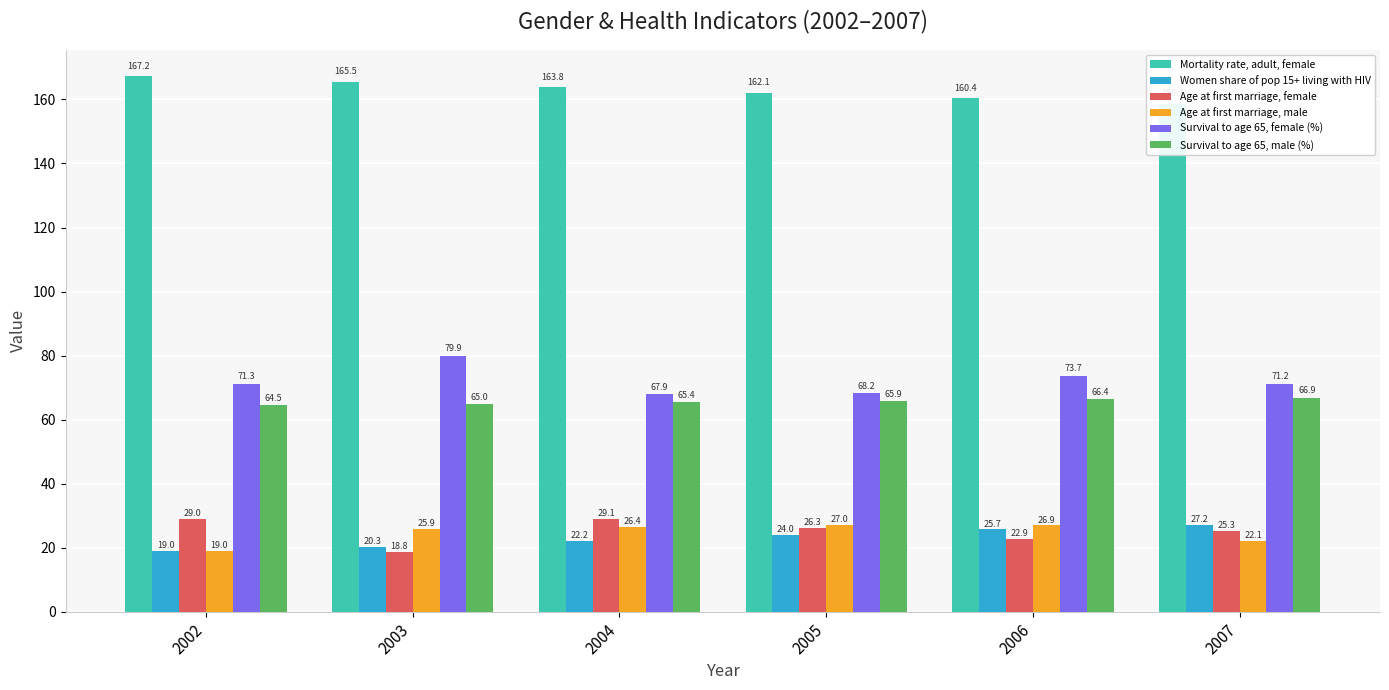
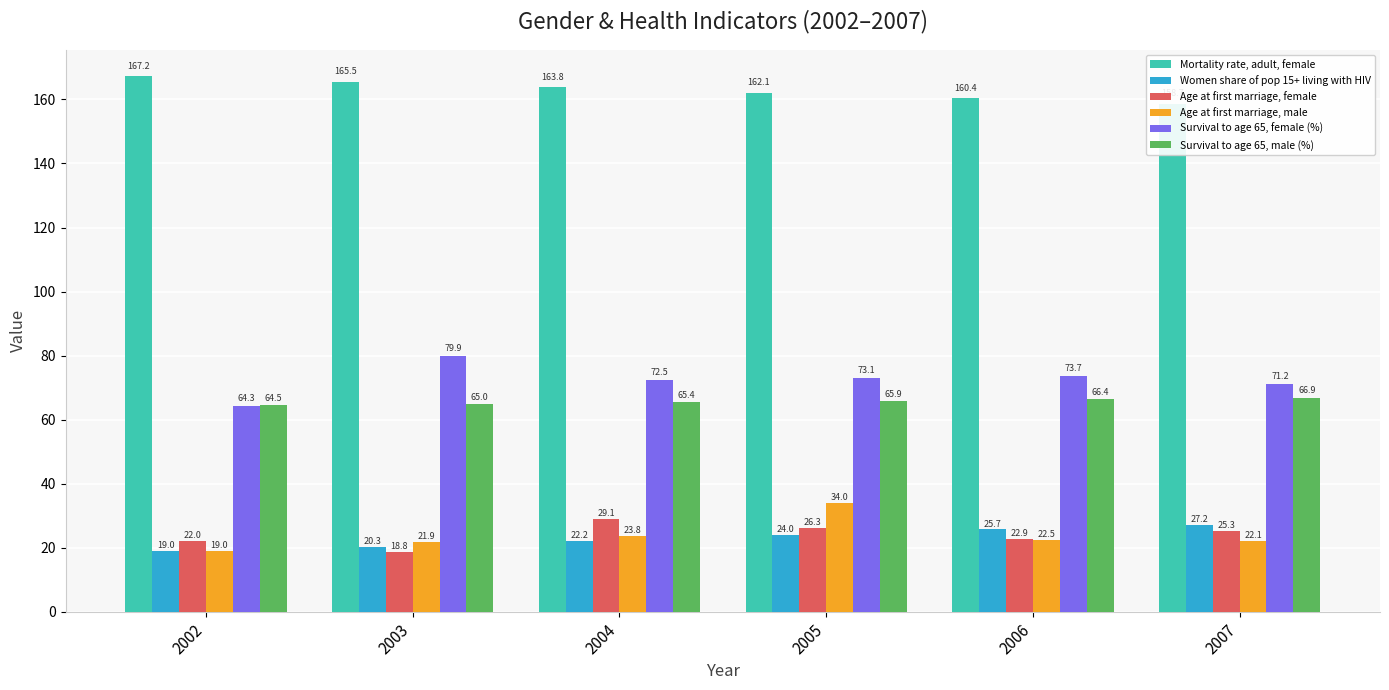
Age at first marriage, female, 2002: 29.0 -> 22.0
Survival to age 65, female (%), 2002: 71.3 -> 64.3
Age at first marriage, male, 2003: 25.9 -> 21.9
Age at first marriage, male, 2004: 26.4 -> 23.8
Survival to age 65, female (%), 2004: 67.9 -> 72.5
Age at first marriage, male, 2005: 27.0 -> 34.0
Survival to age 65, female (%), 2005: 68.2 -> 73.1
Age at first marriage, male, 2006: 26.9 -> 22.5
